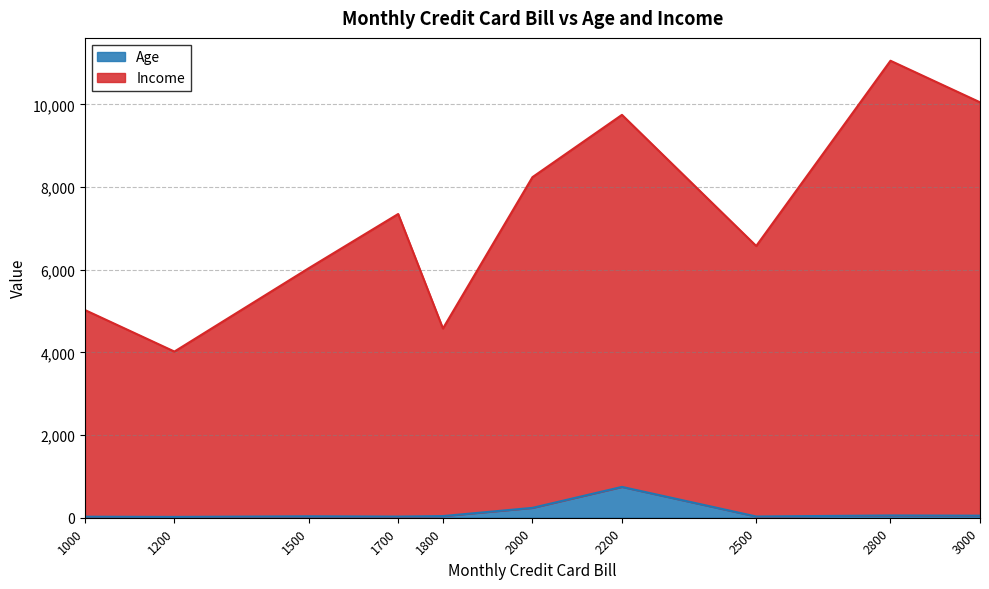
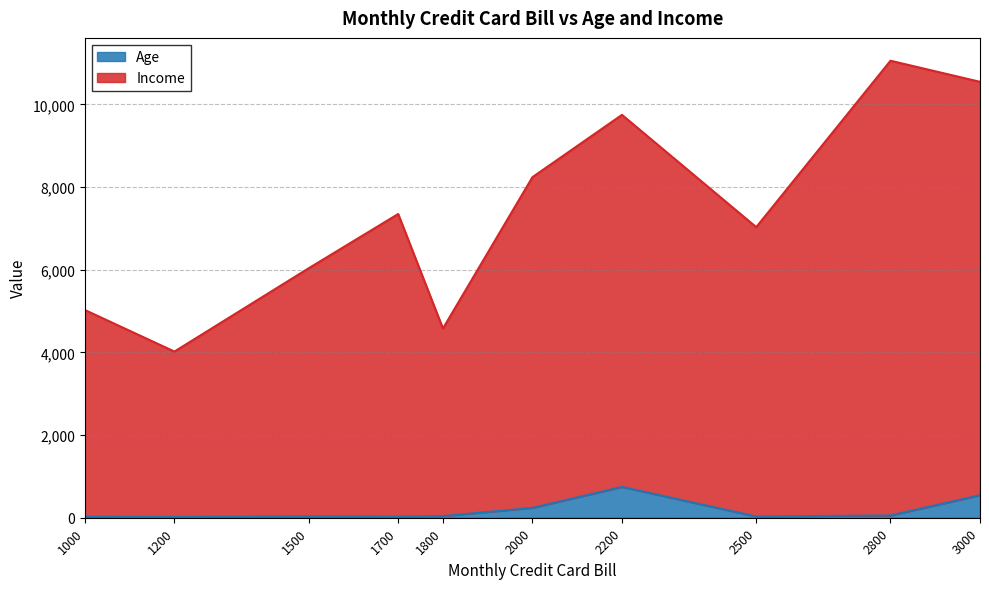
Income, 2500: 6,500 -> 7,000
Age, 3000: 100 -> 500
